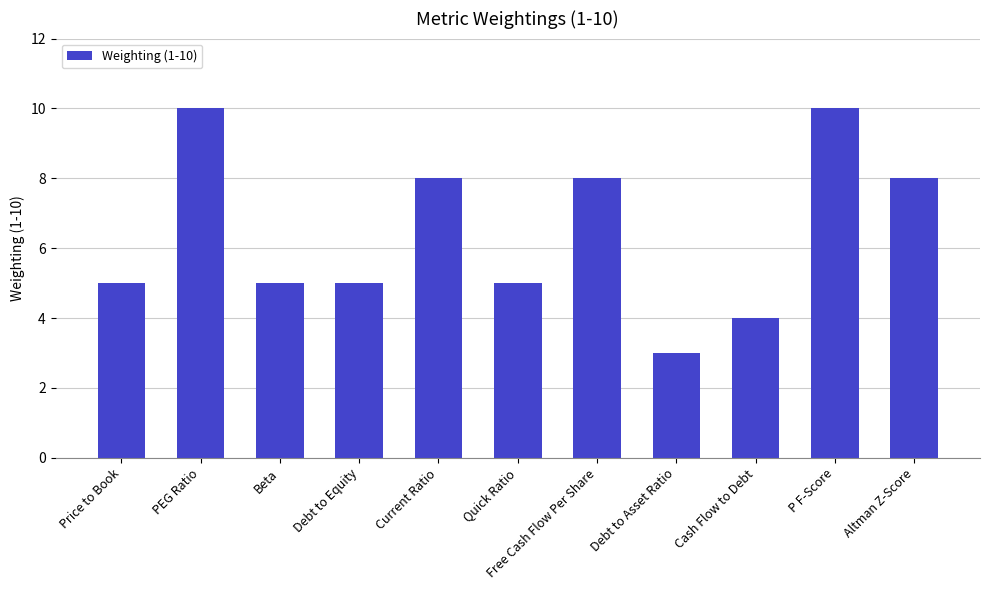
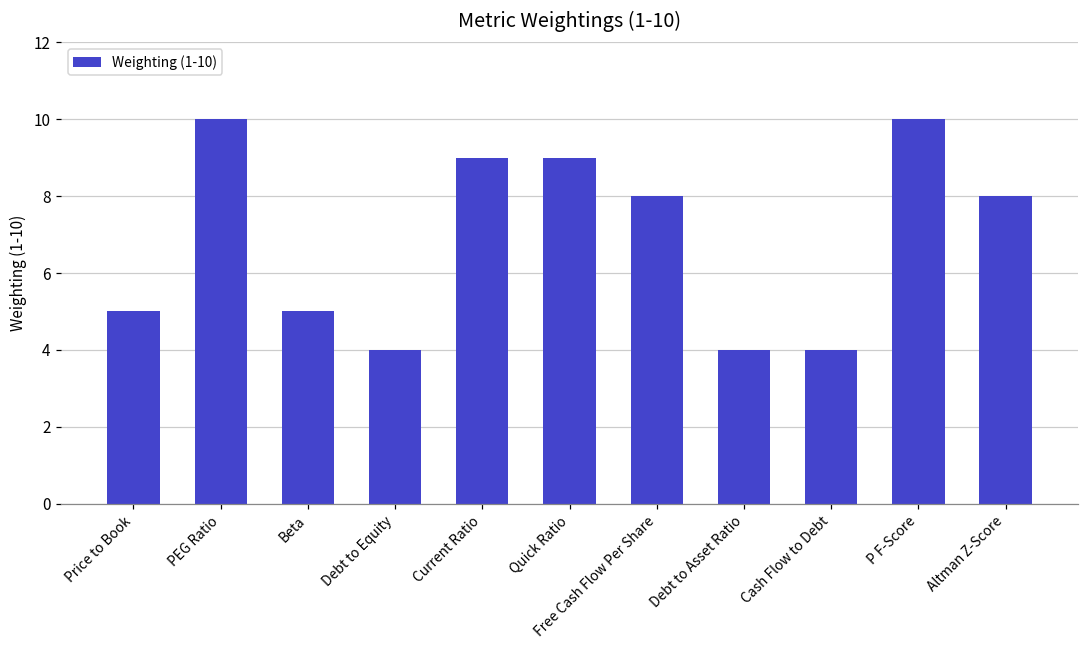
Debt to Equity: 5 -> 4
Current Ratio: 8 -> 9
Quick Ratio: 5 -> 9
Debt to Asset Ratio: 3 -> 4
